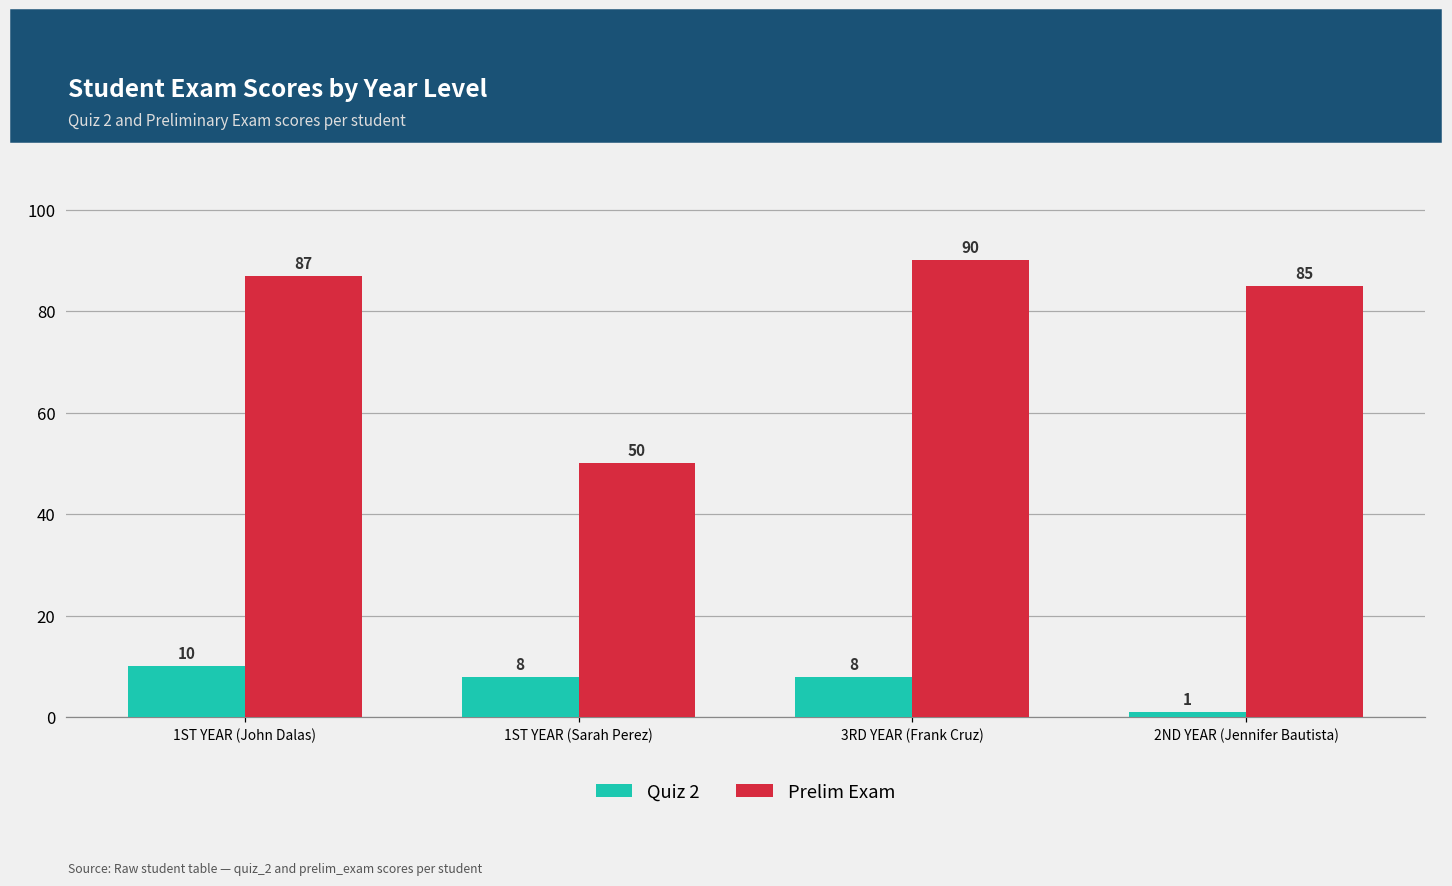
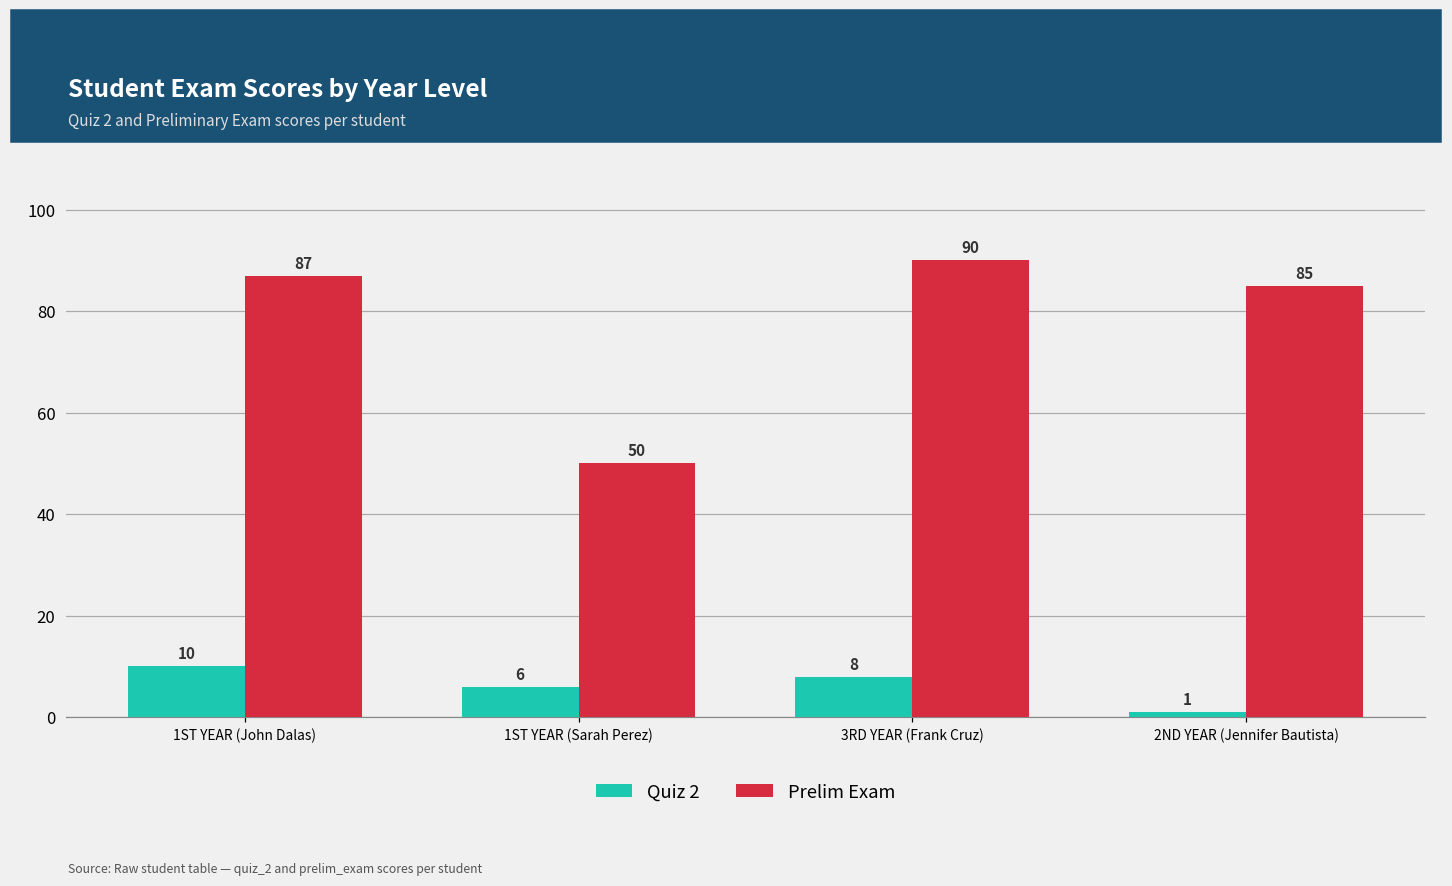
Quiz 2, 1ST YEAR (Sarah Perez): 8 -> 6
